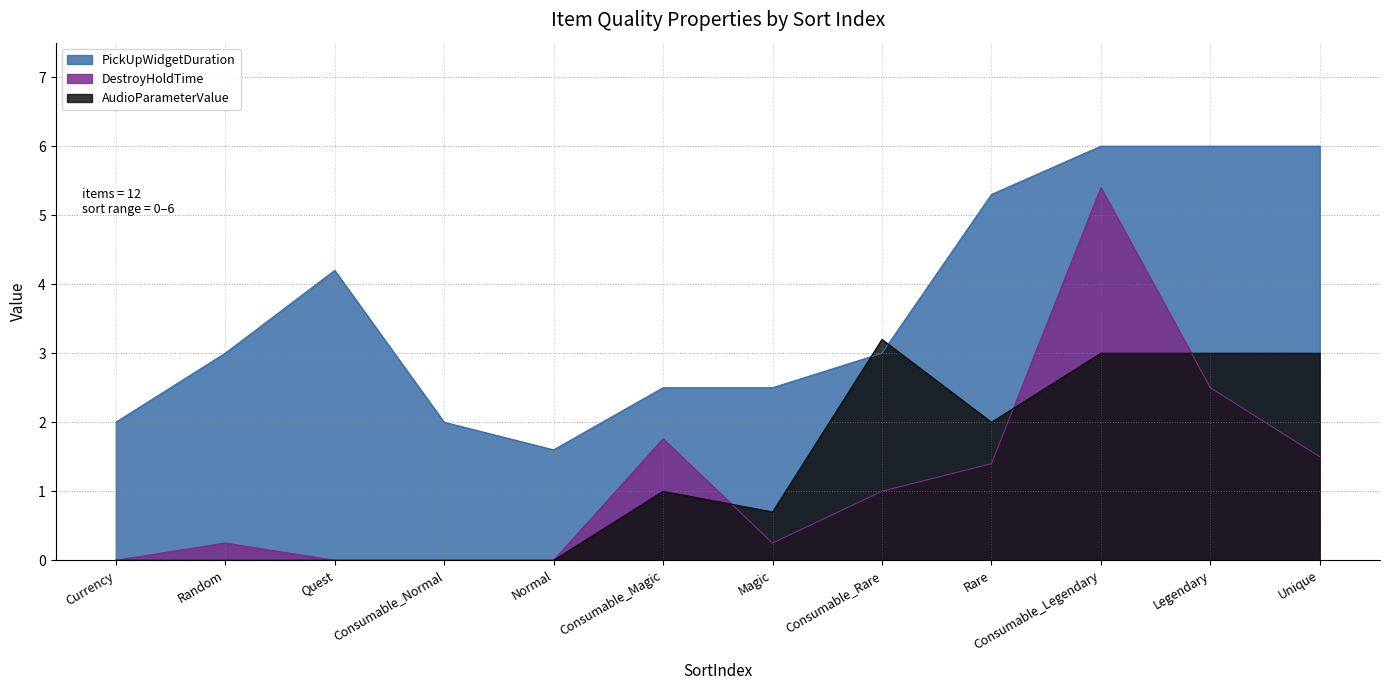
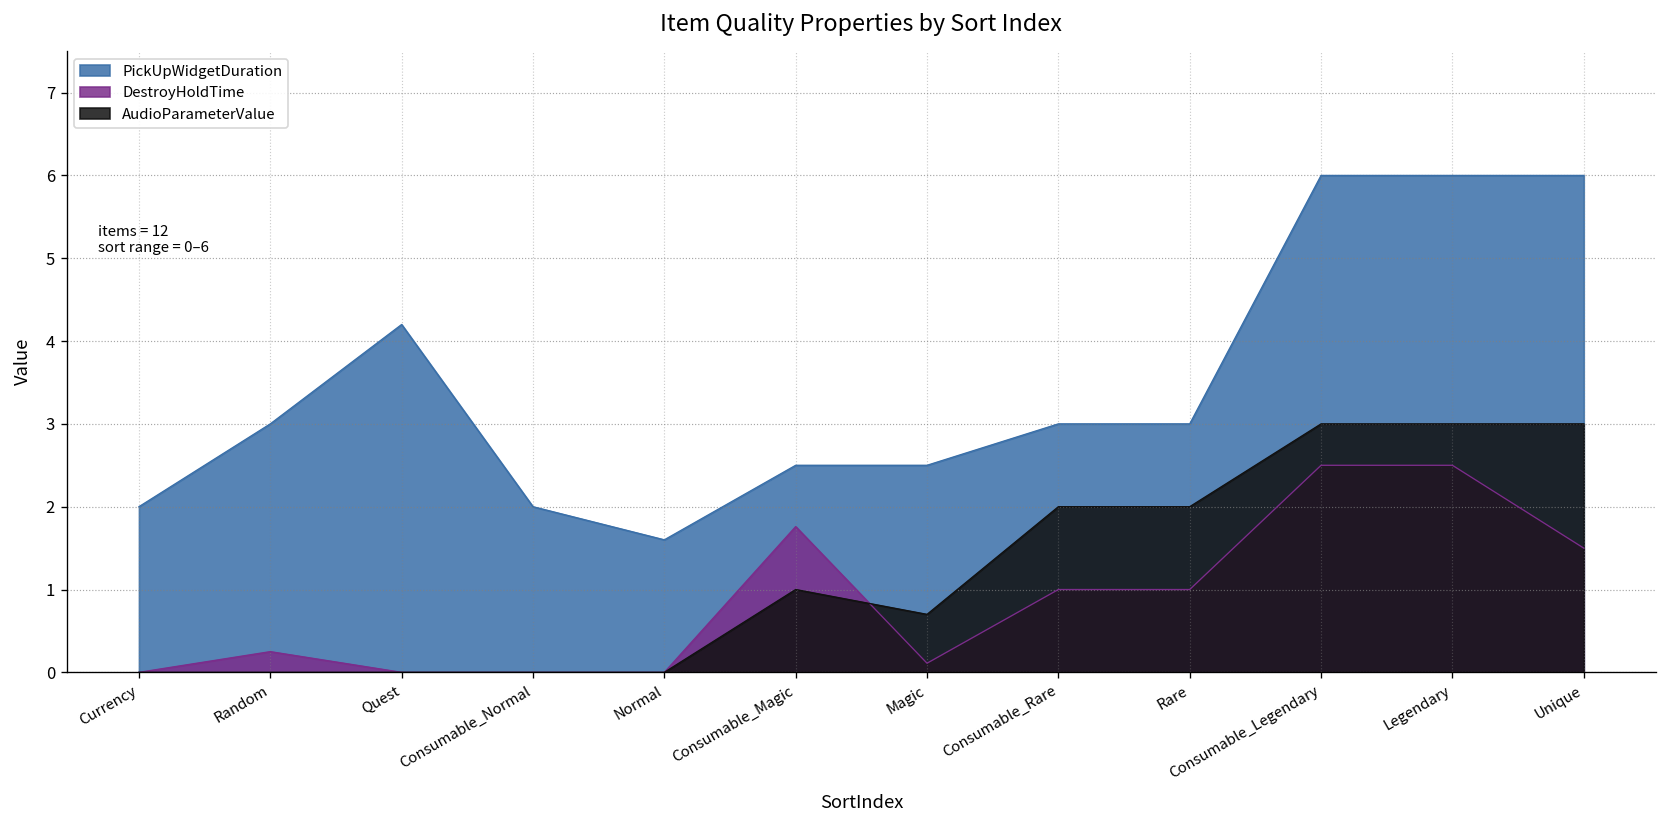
DestroyHoldTime, Magic: 0.3 -> 0.1
AudioParameterValue, Consumable_Rare: 3.2 -> 2.0
PickUpWidgetDuration, Rare: 5.3 -> 3.0
DestroyHoldTime, Rare: 1.4 -> 1.0
DestroyHoldTime, Consumable_Legendary: 5.4 -> 2.5
